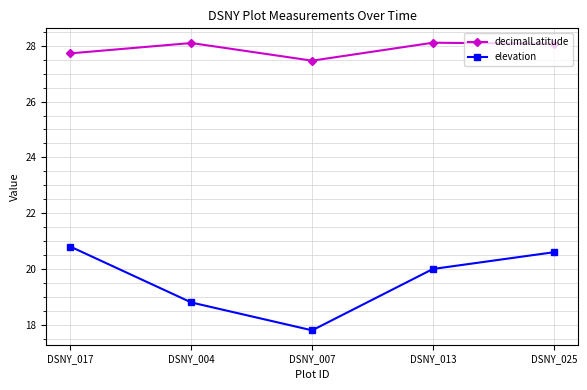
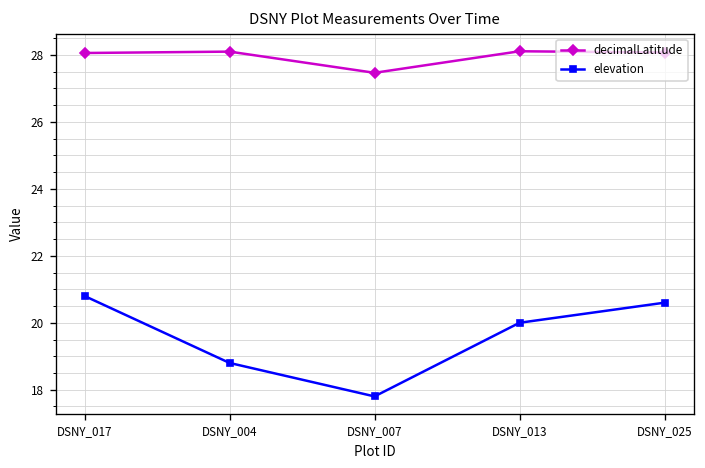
decimalLatitude, DSNY_017: 27.7 -> 28.1
